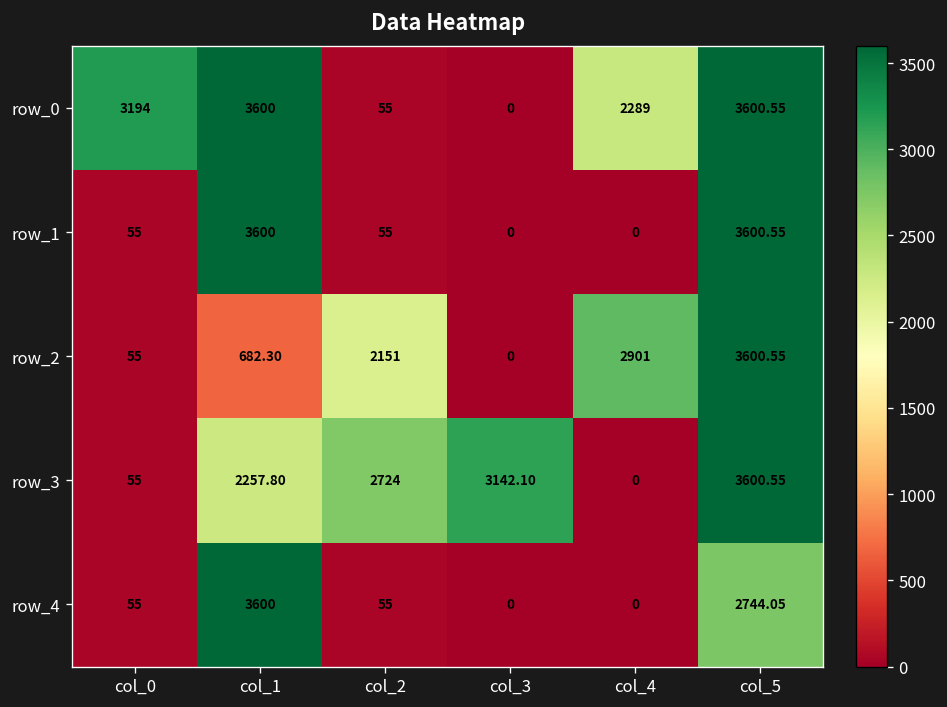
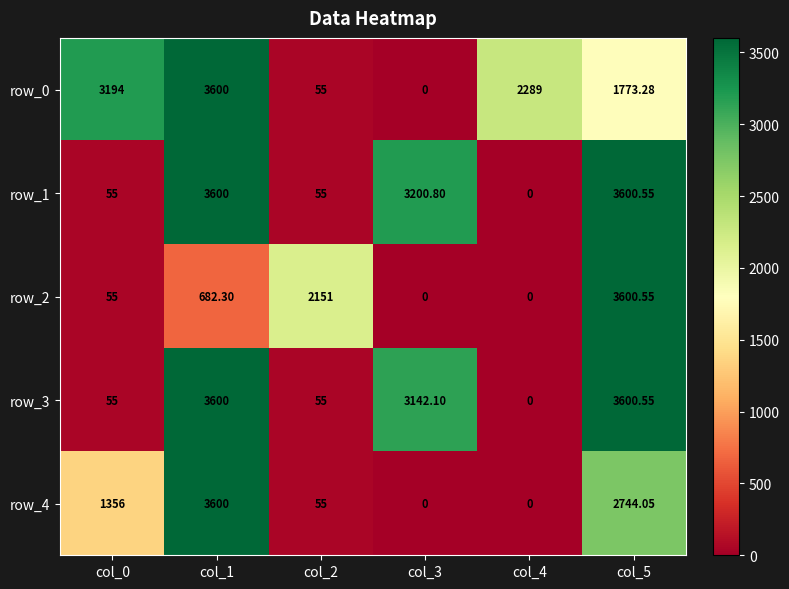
row_0, col_5: 3600.55 -> 1773.28
row_1, col_3: 0 -> 3200.80
row_2, col_4: 2901 -> 0
row_3, col_1: 2257.80 -> 3600
row_3, col_2: 2724 -> 55
row_4, col_0: 55 -> 1356
